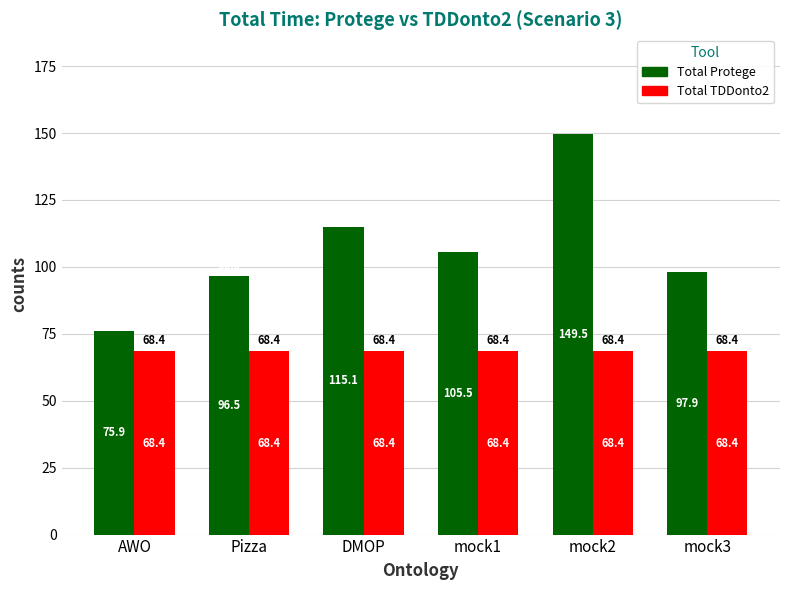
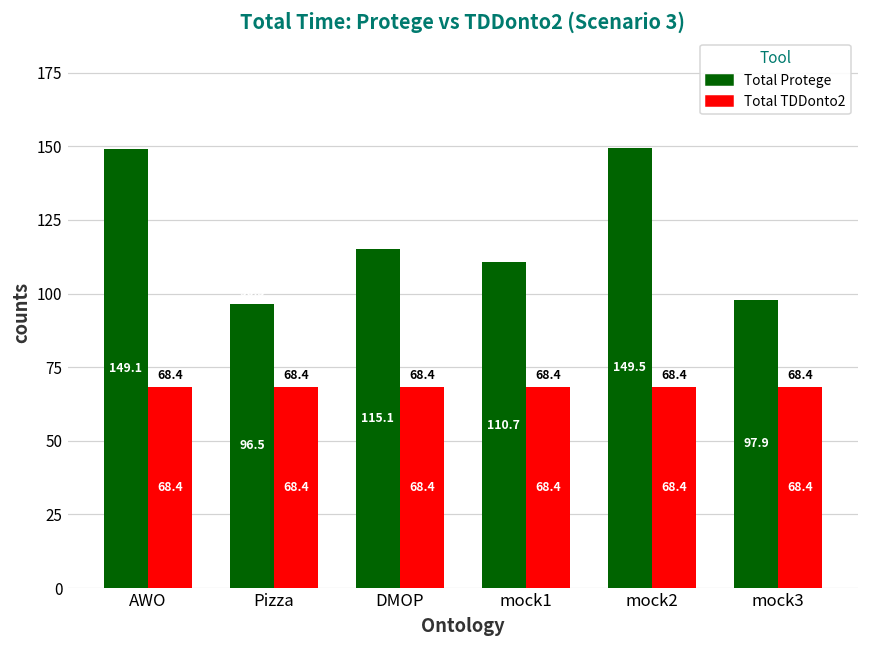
Total Protege, AWO: 75.9 -> 149.1
Total Protege, mock1: 105.5 -> 110.7
